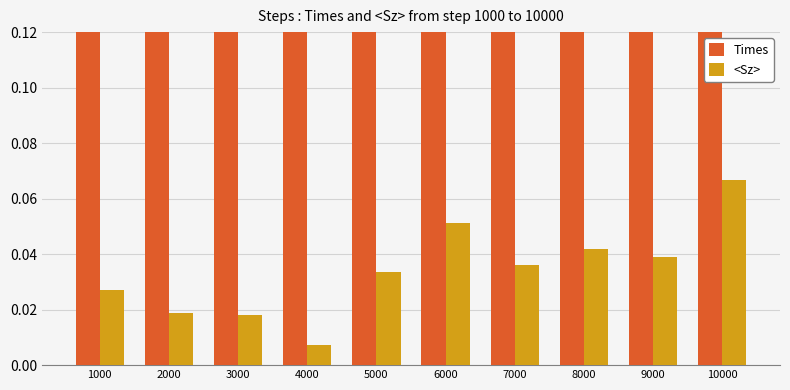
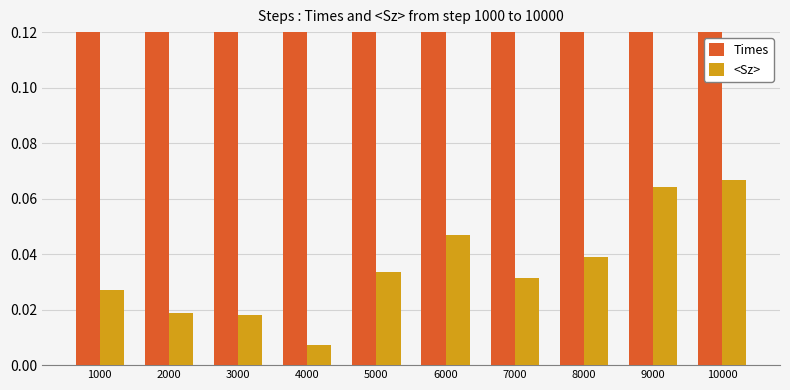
<Sz>, 6000: 0.051 -> 0.047
<Sz>, 7000: 0.036 -> 0.031
<Sz>, 8000: 0.042 -> 0.039
<Sz>, 9000: 0.039 -> 0.064
